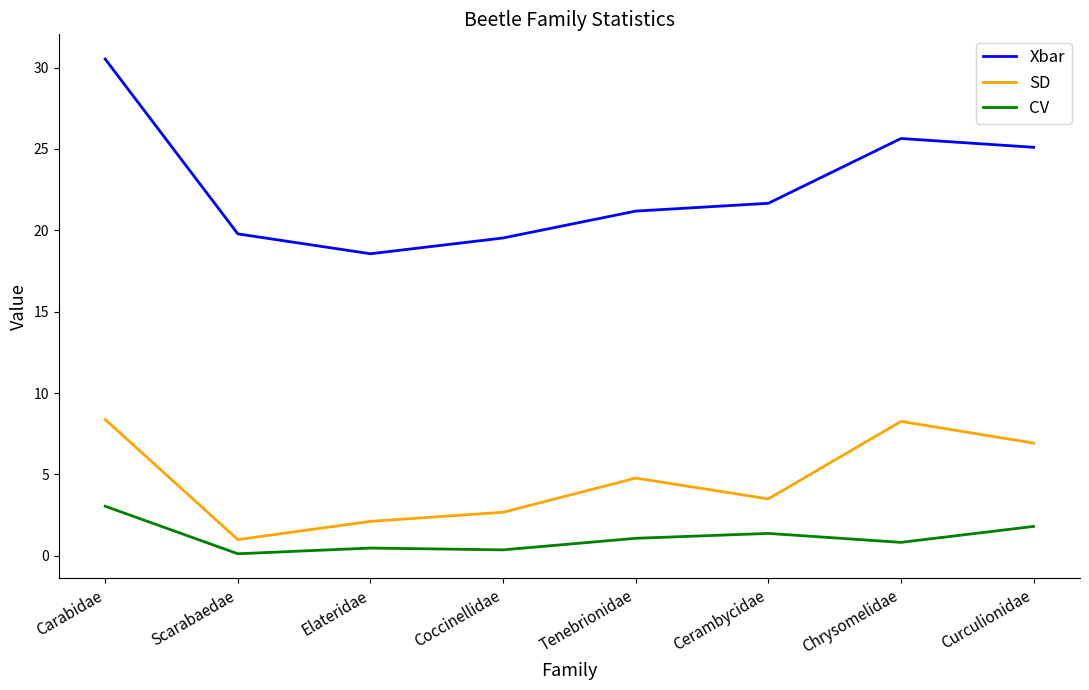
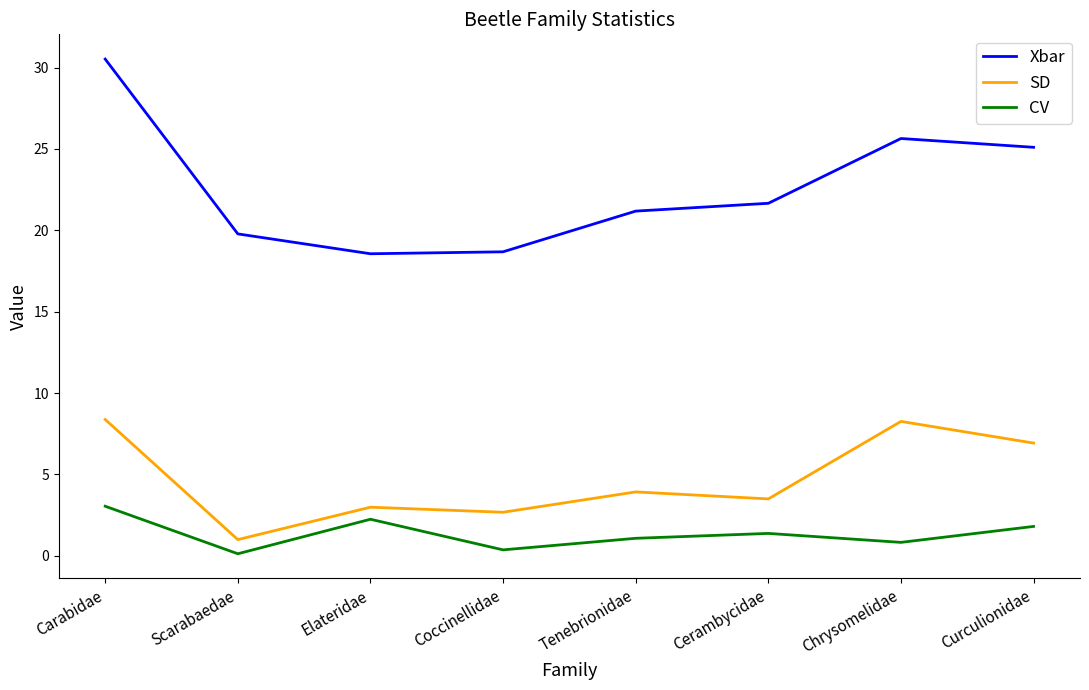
SD, Elateridae: 2.1 -> 3.0
CV, Elateridae: 0.5 -> 2.3
Xbar, Coccinellidae: 19.5 -> 18.7
SD, Tenebrionidae: 4.8 -> 3.9
